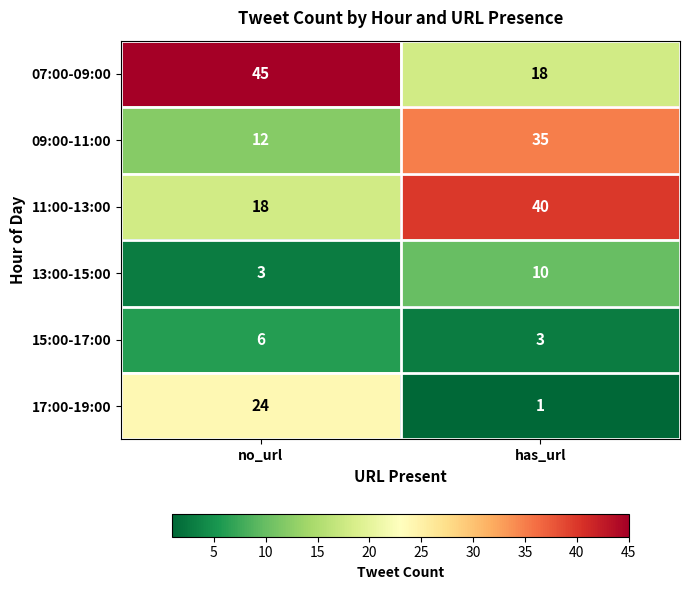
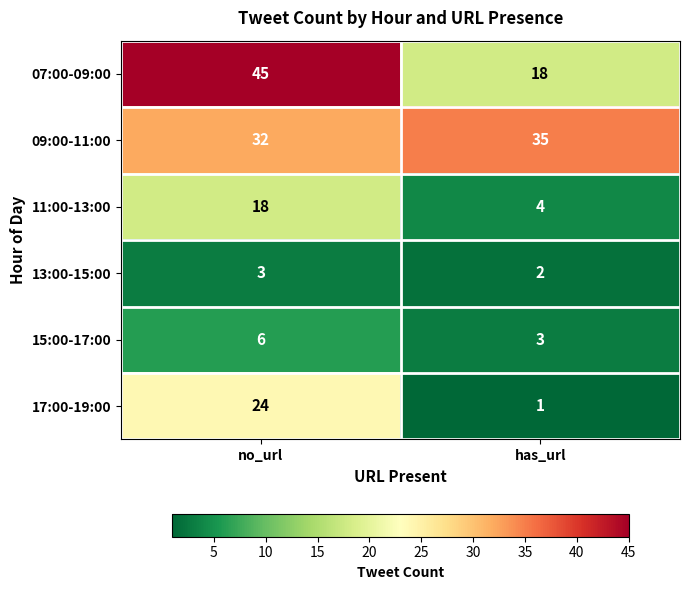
09:00-11:00, no_url: 12 -> 32
11:00-13:00, has_url: 40 -> 4
13:00-15:00, has_url: 10 -> 2
